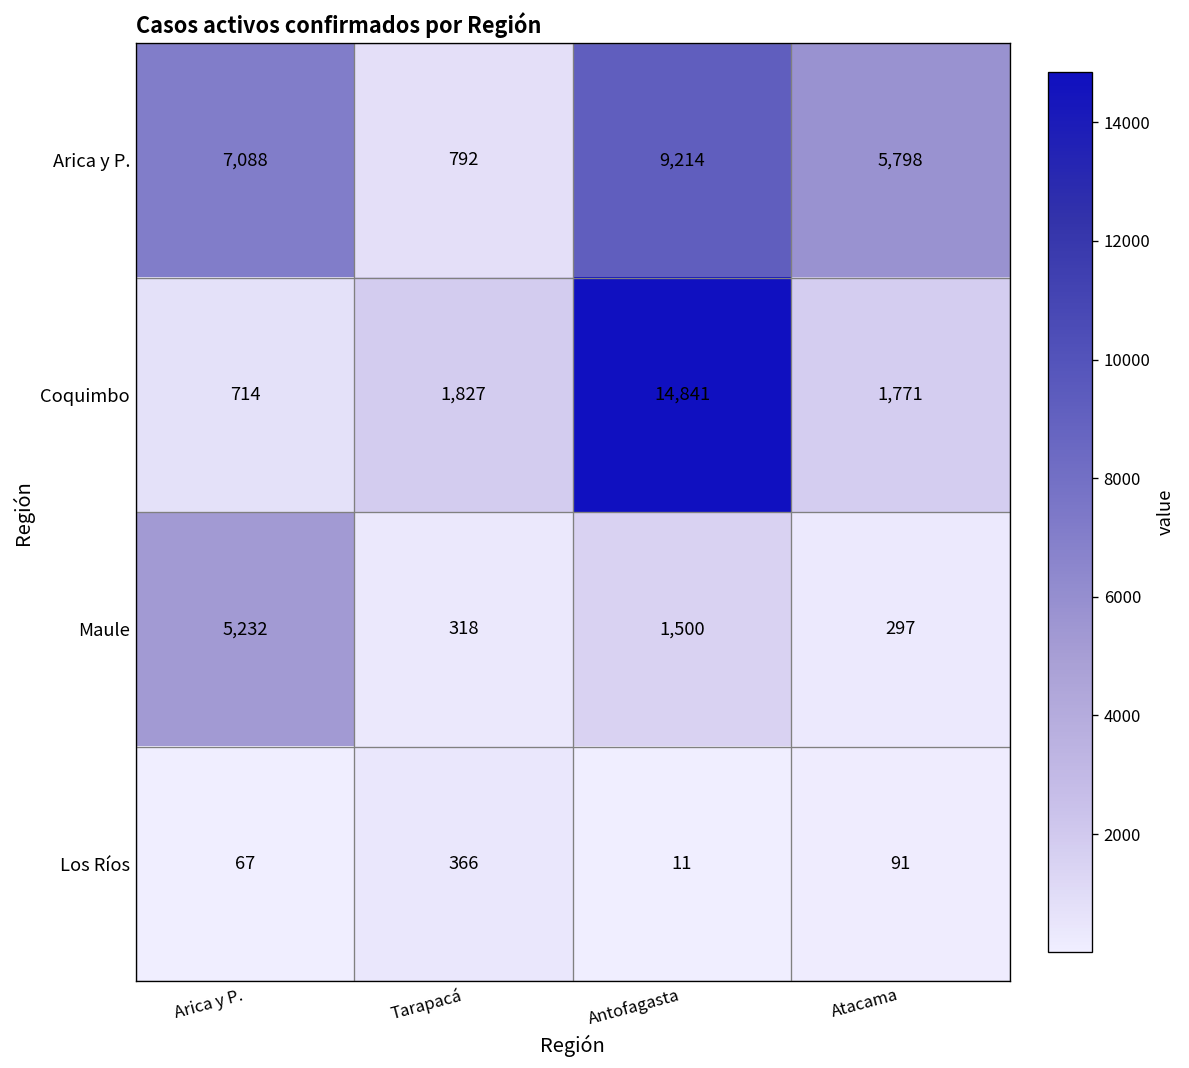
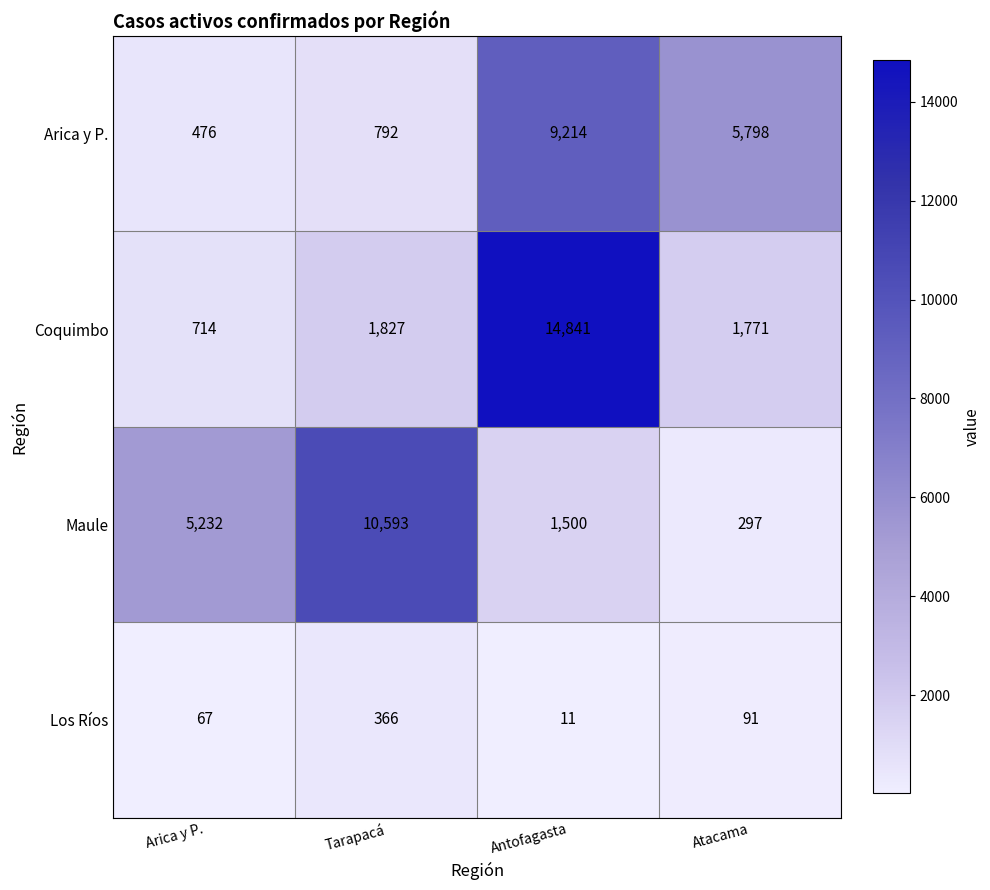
Arica y P., Arica y P.: 7,088 -> 476
Maule, Tarapacá: 318 -> 10,593
